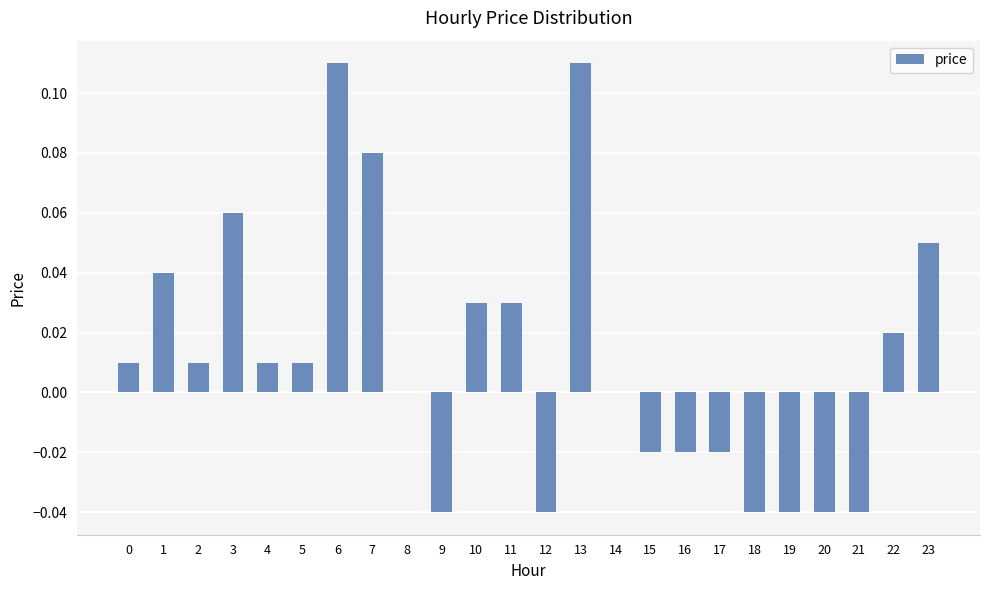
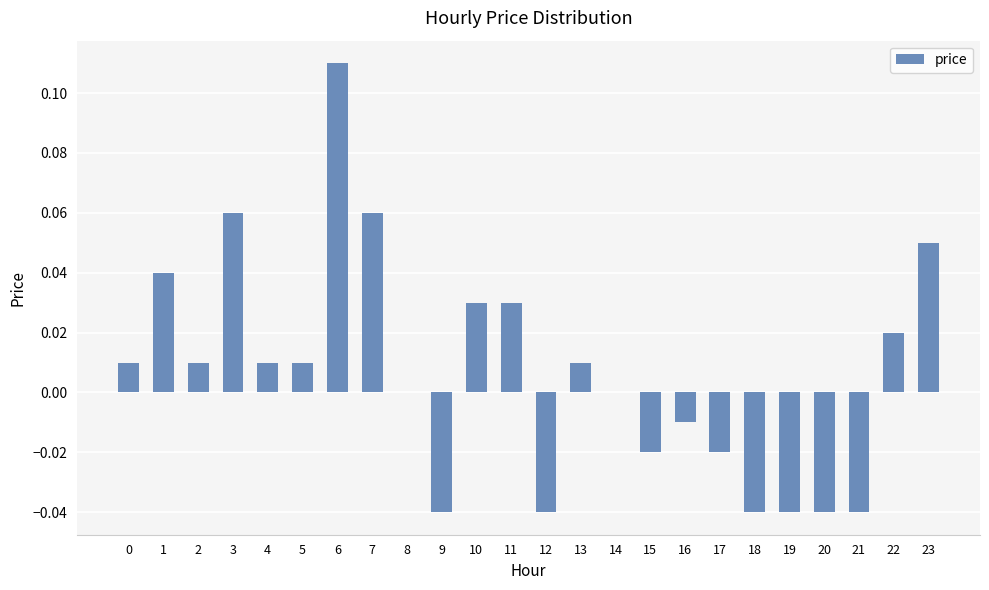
7: 0.08 -> 0.06
13: 0.11 -> 0.01
16: -0.02 -> -0.01
